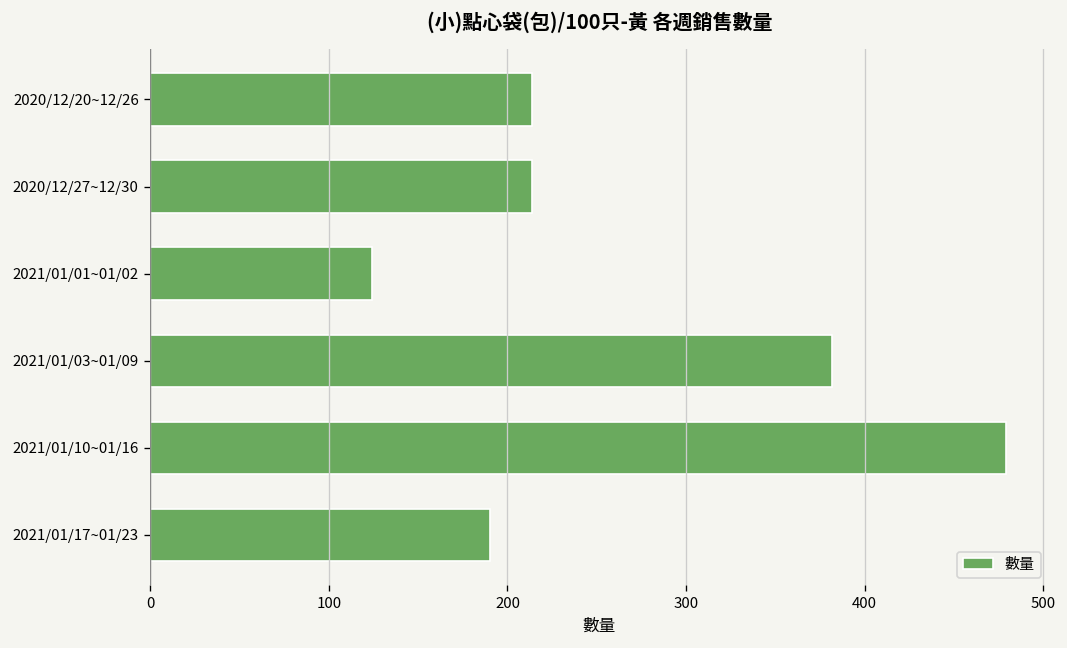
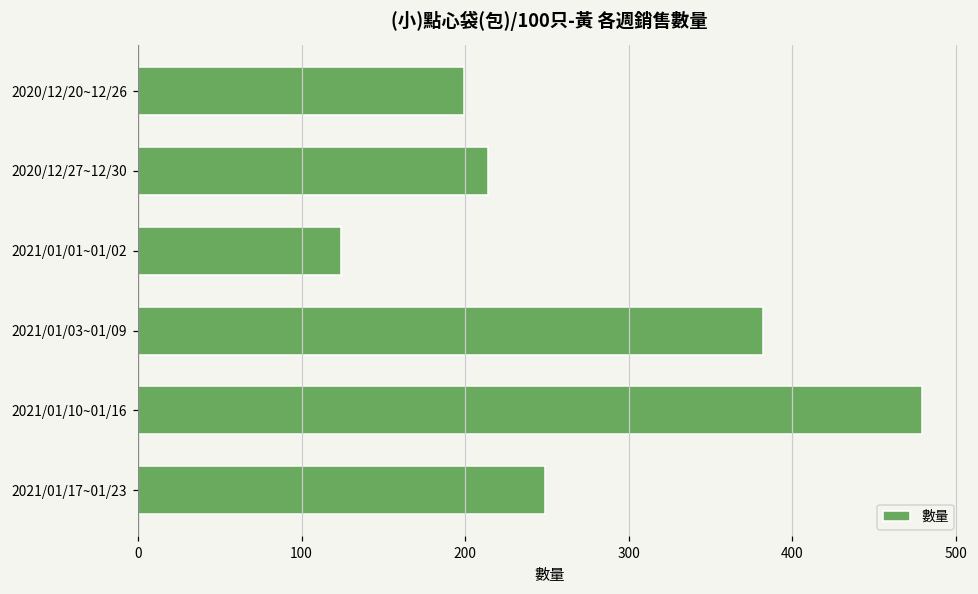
2020/12/20~12/26: 214 -> 199
2021/01/17~01/23: 190 -> 249
